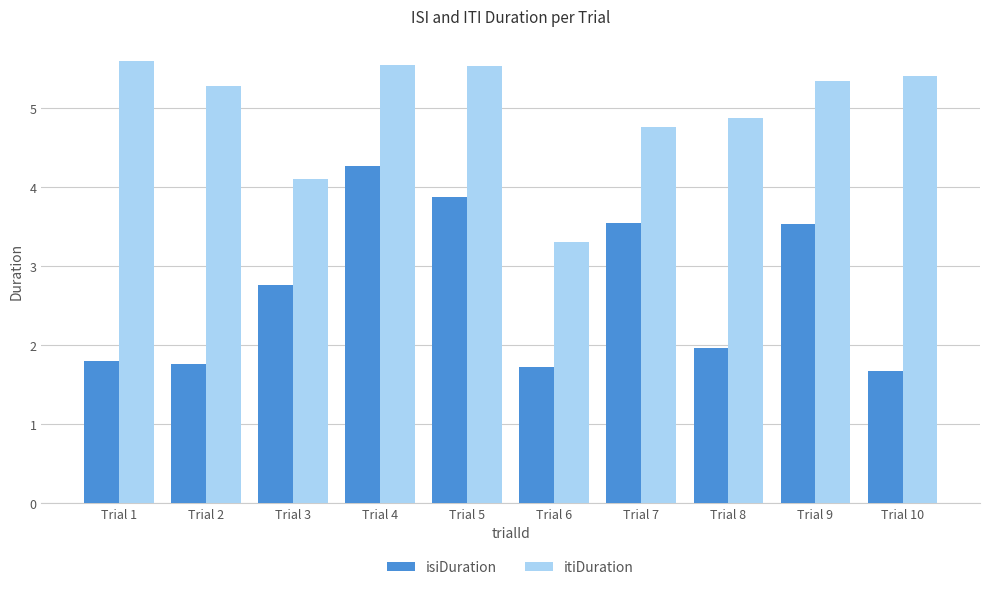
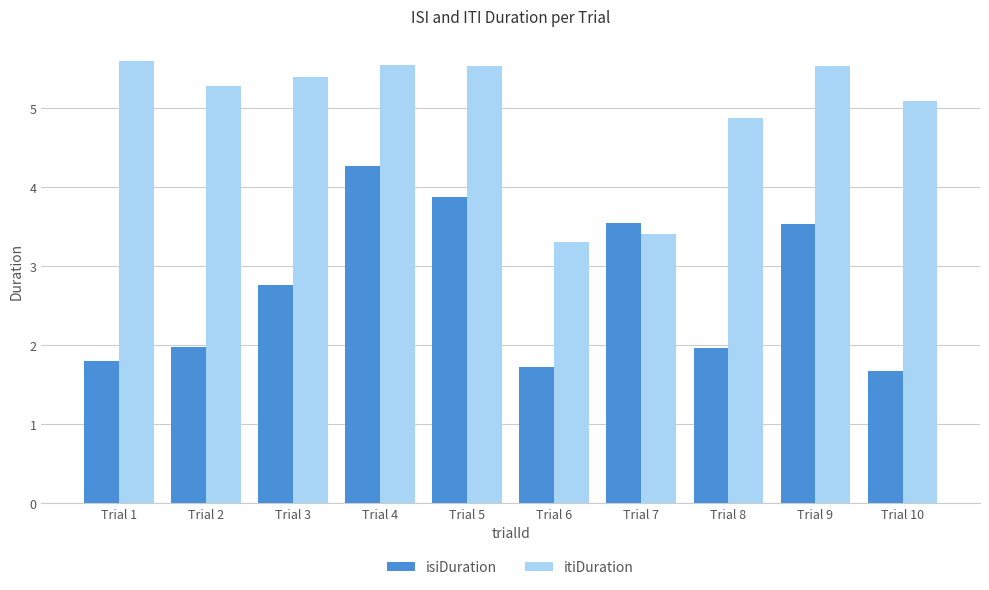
isiDuration, Trial 2: 1.8 -> 2.0
itiDuration, Trial 3: 4.1 -> 5.4
itiDuration, Trial 7: 4.8 -> 3.4
itiDuration, Trial 9: 5.3 -> 5.5
itiDuration, Trial 10: 5.4 -> 5.1
